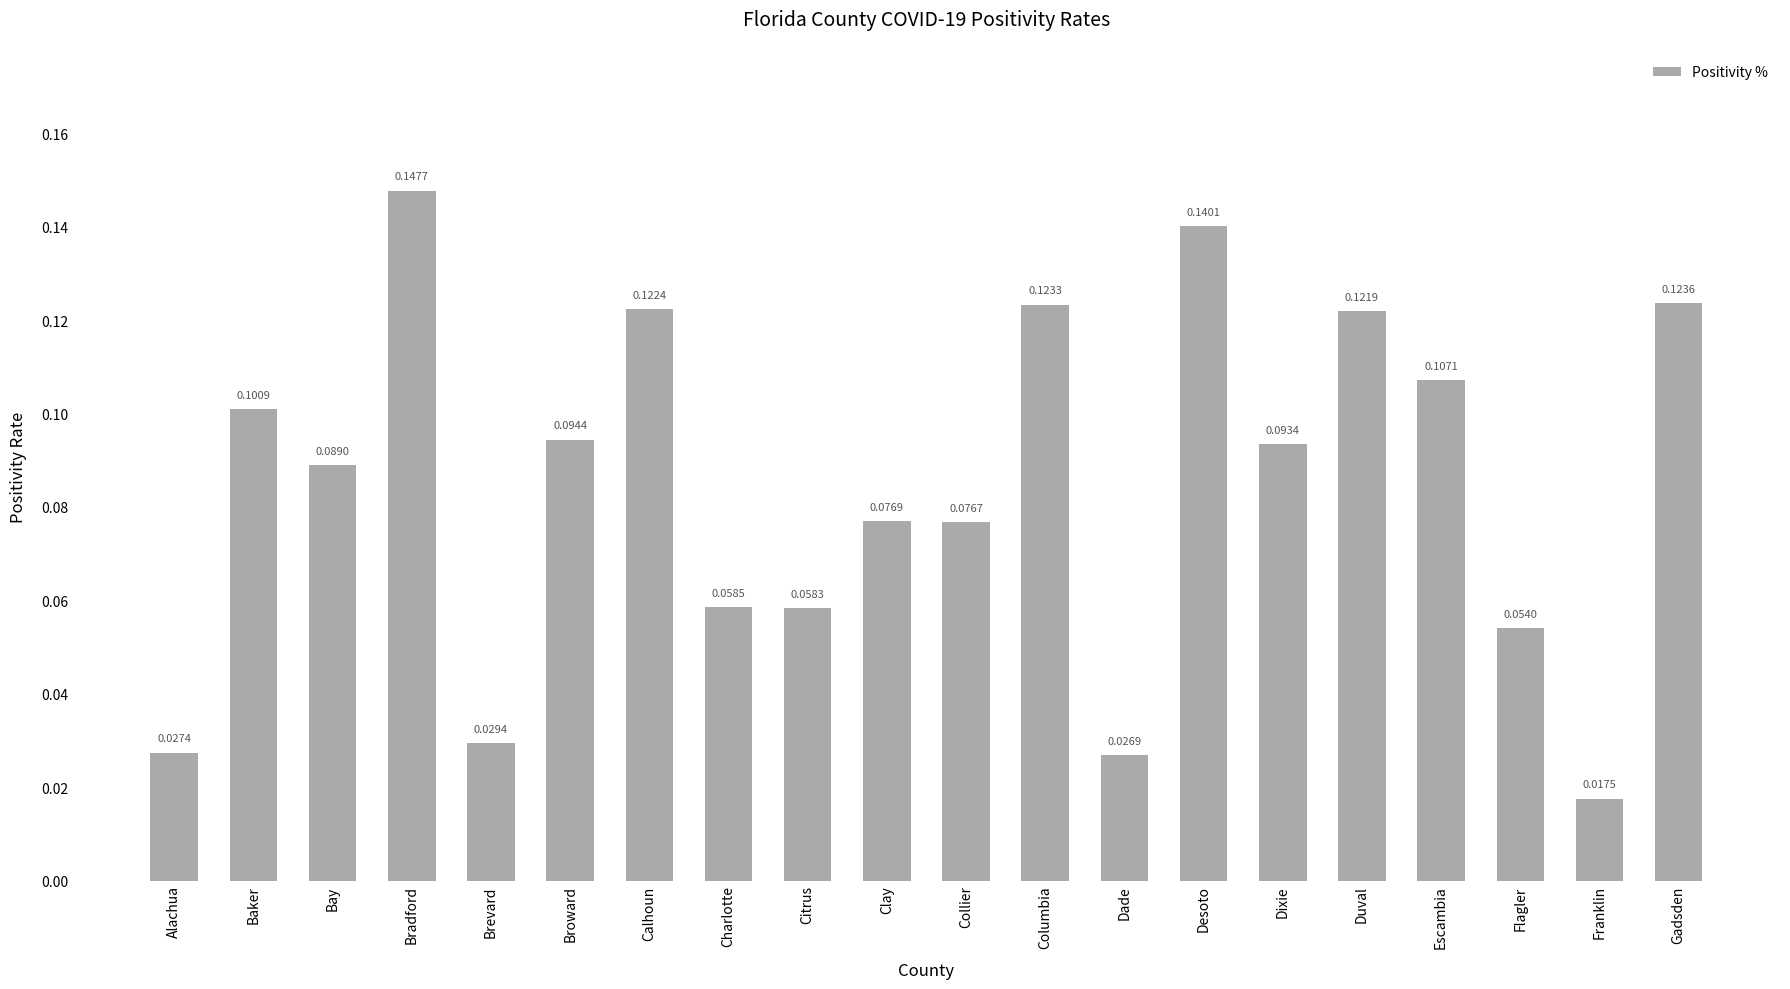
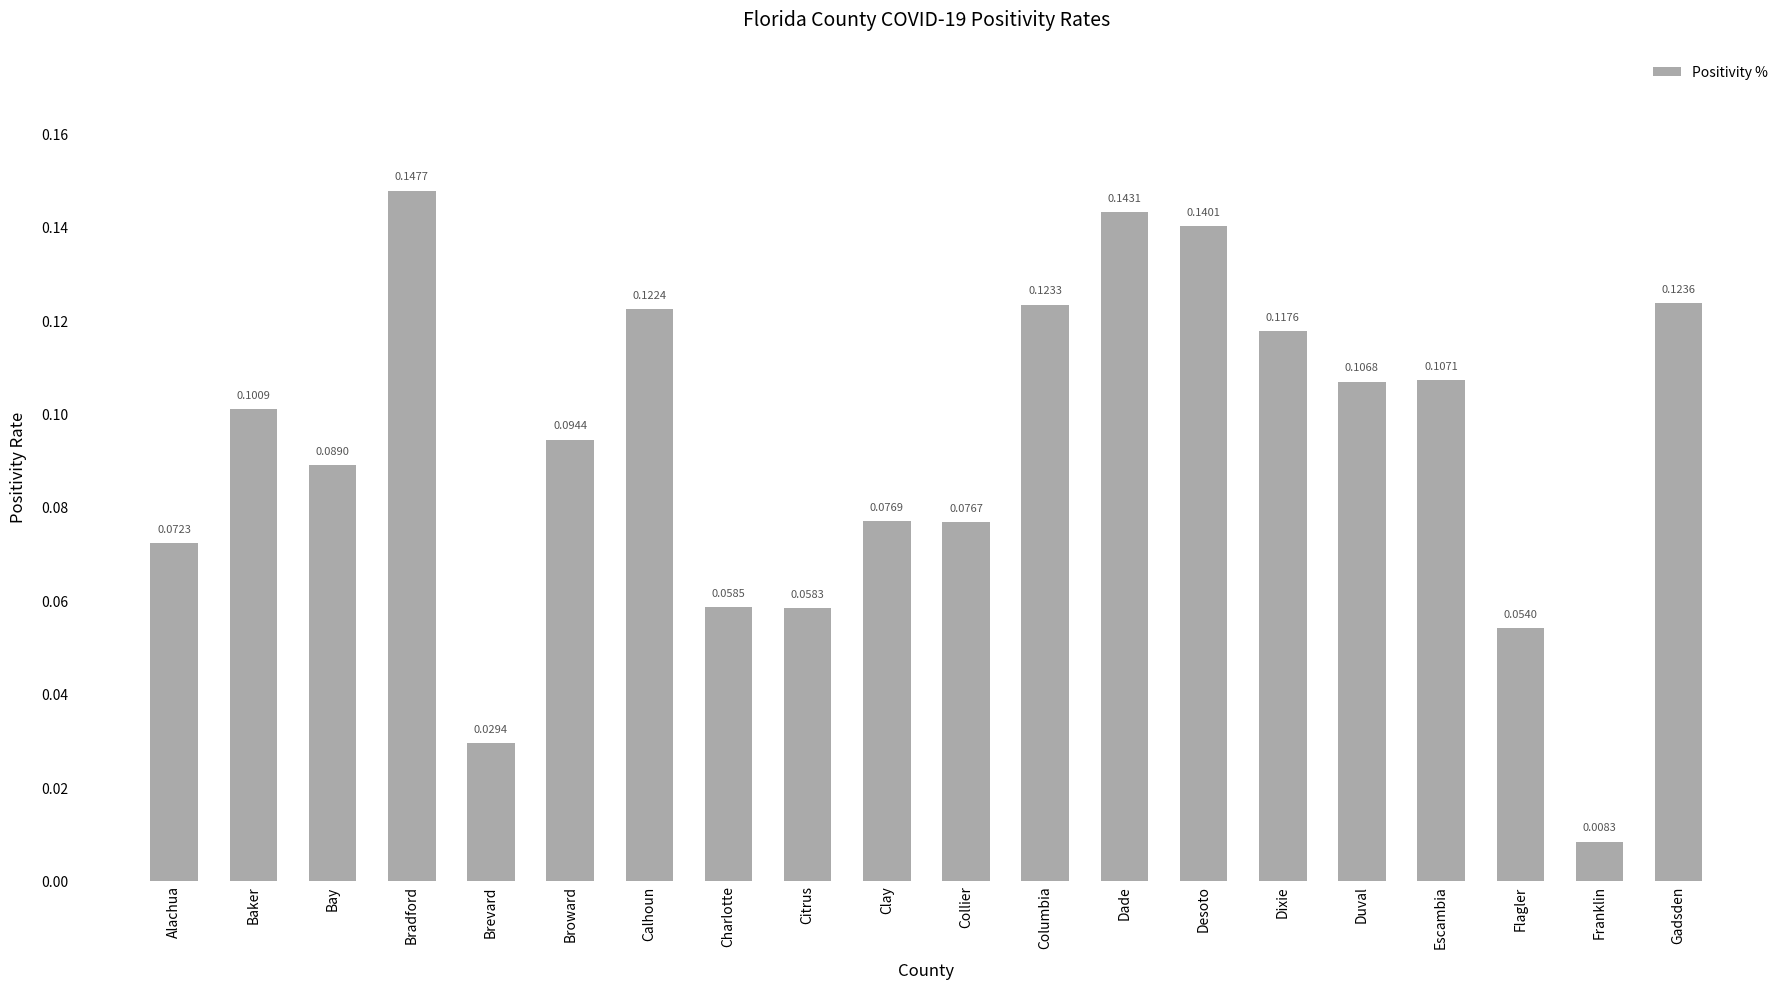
Alachua: 0.0274 -> 0.0723
Dade: 0.0269 -> 0.1431
Dixie: 0.0934 -> 0.1176
Duval: 0.1219 -> 0.1068
Franklin: 0.0175 -> 0.0083
